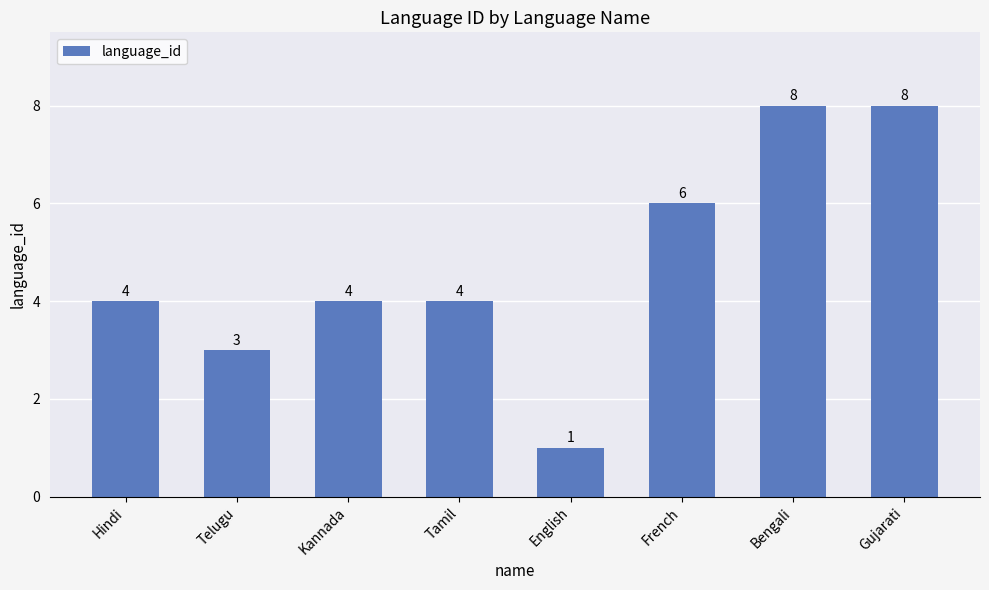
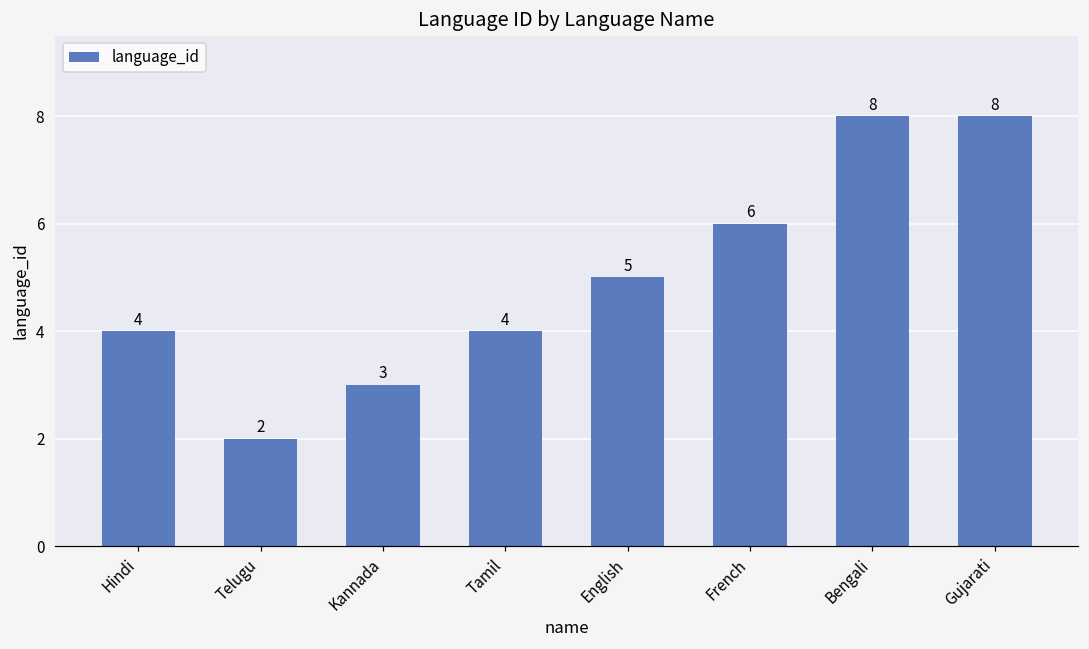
Telugu: 3 -> 2
Kannada: 4 -> 3
English: 1 -> 5
